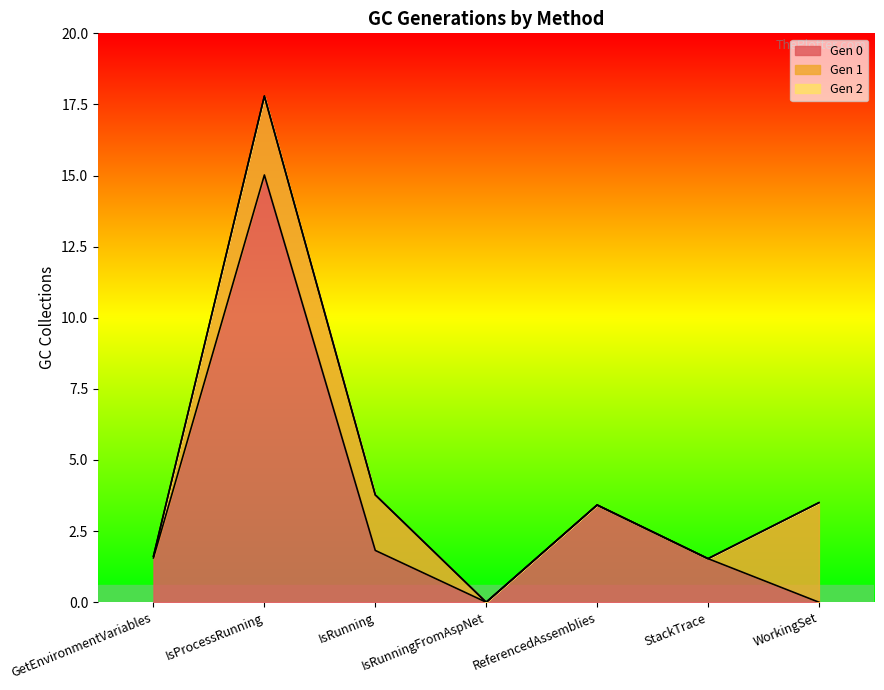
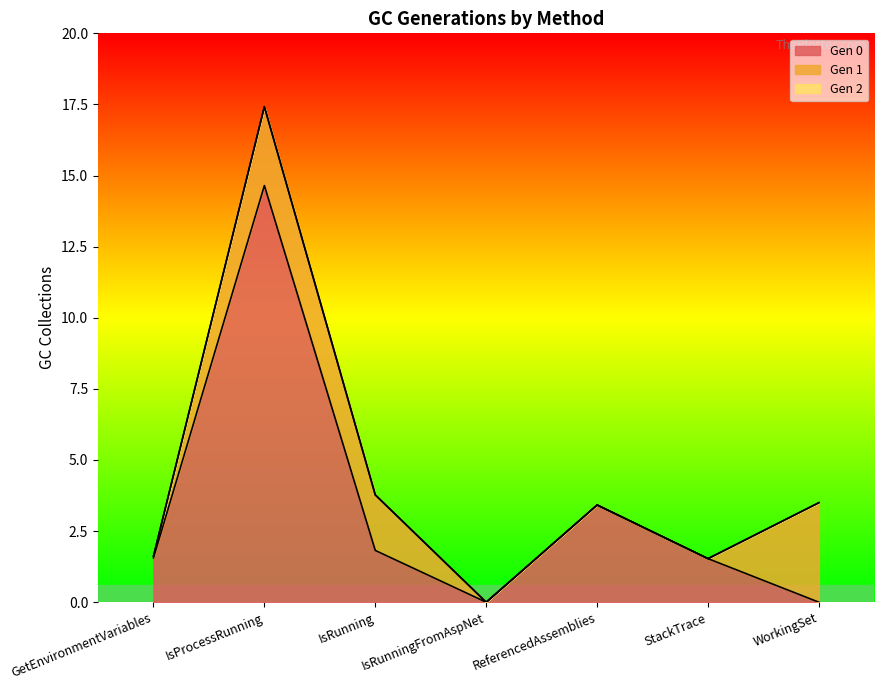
Gen 0, IsProcessRunning: 15.0 -> 14.6
